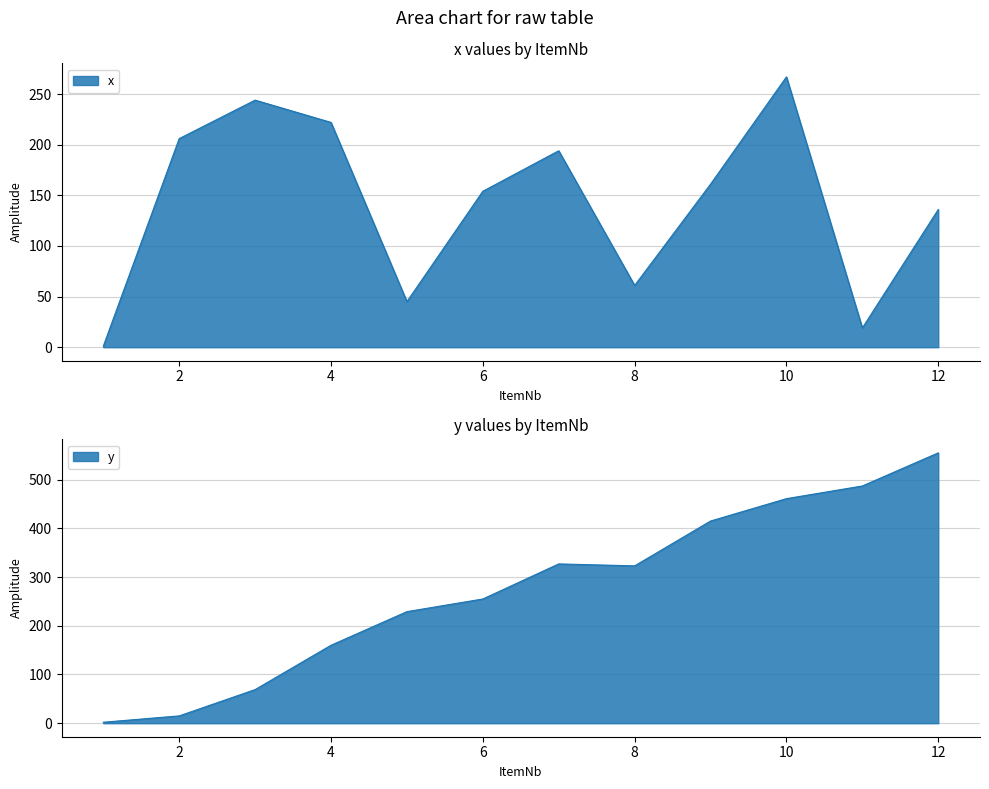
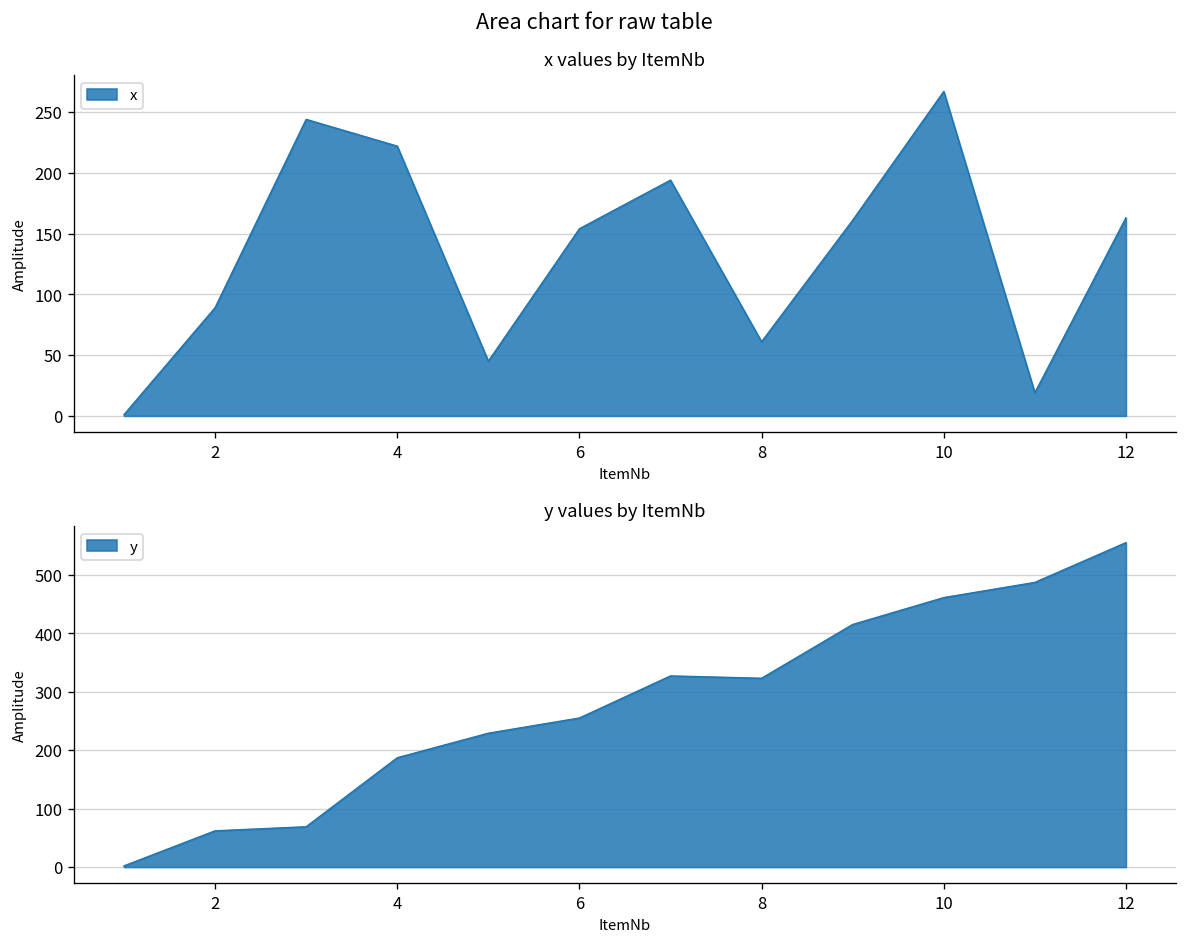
x values by ItemNb, 2: 206 -> 89
x values by ItemNb, 12: 136 -> 163
y values by ItemNb, 2: 20 -> 60
y values by ItemNb, 4: 160 -> 190
